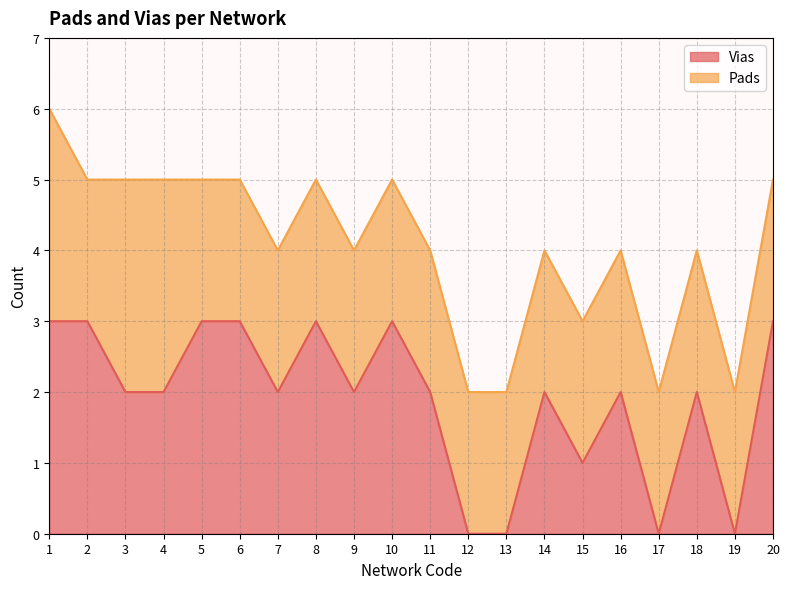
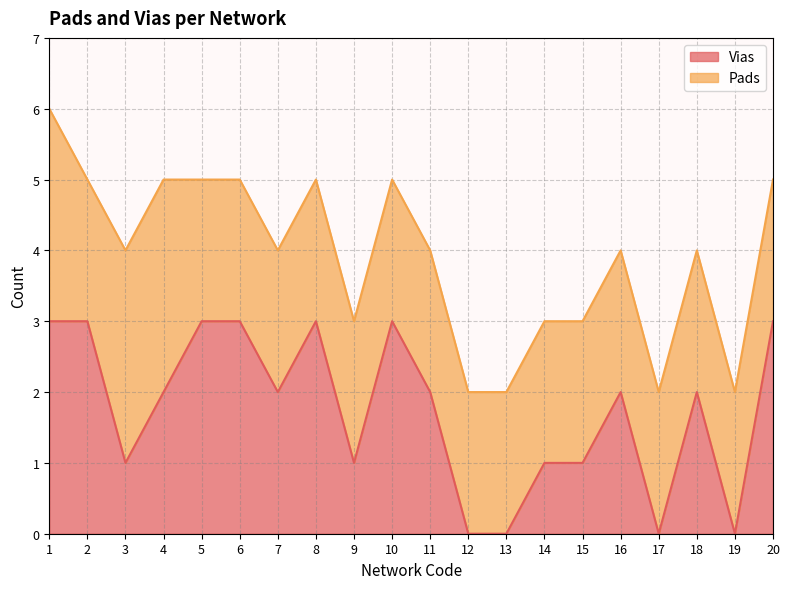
Vias, 3: 2 -> 1
Vias, 9: 2 -> 1
Vias, 14: 2 -> 1
